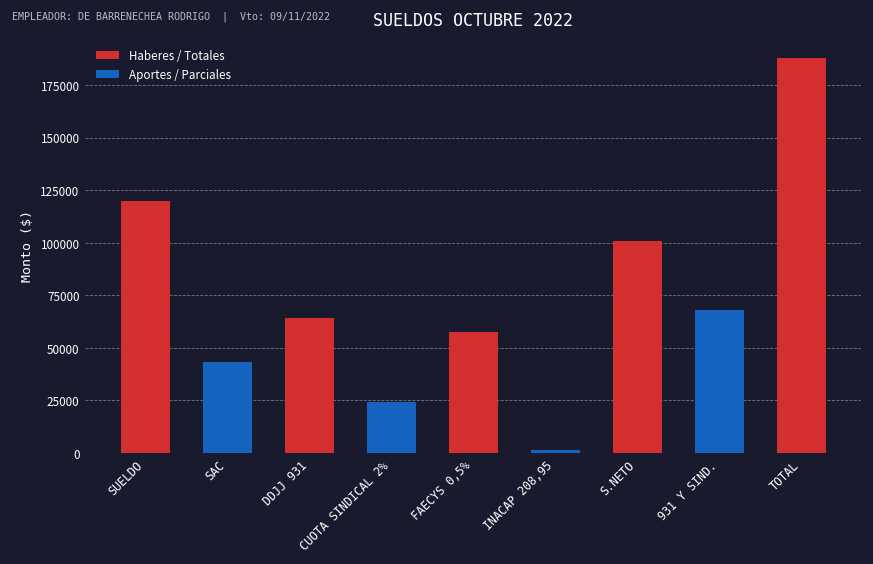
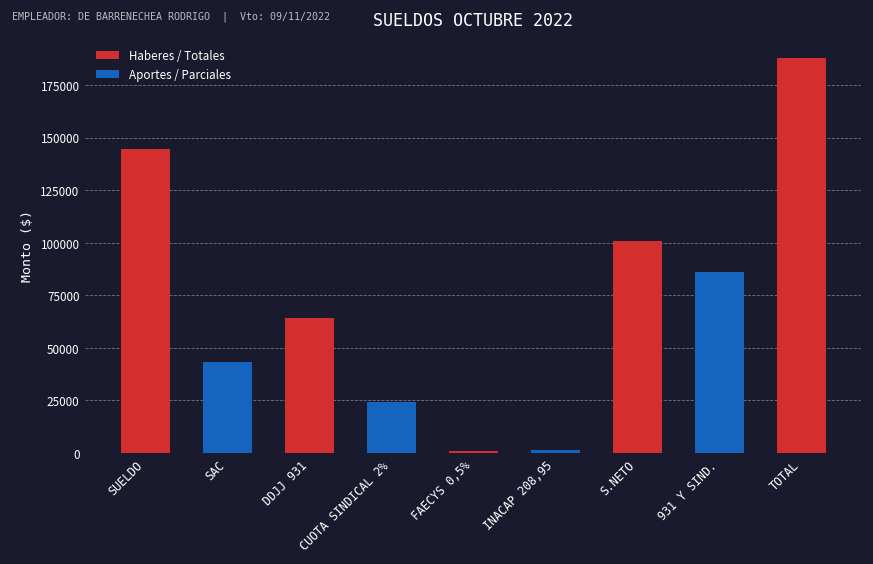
Haberes / Totales, SUELDO: 120000 -> 145000
Haberes / Totales, FAECYS 0,5%: 57000 -> 1000
Aportes / Parciales, 931 Y SIND.: 68000 -> 86000
